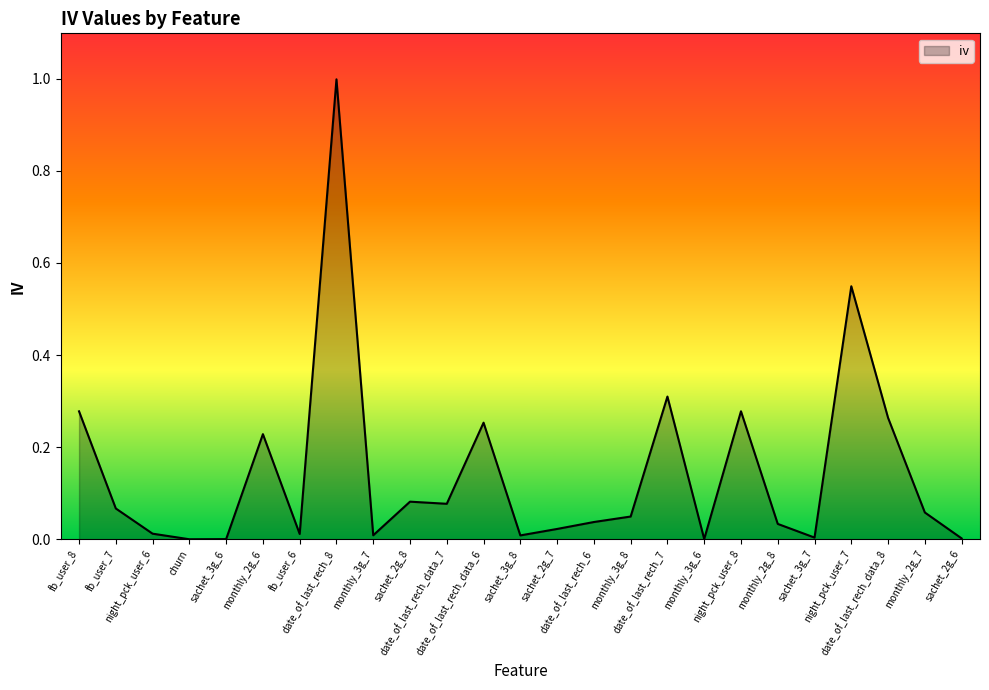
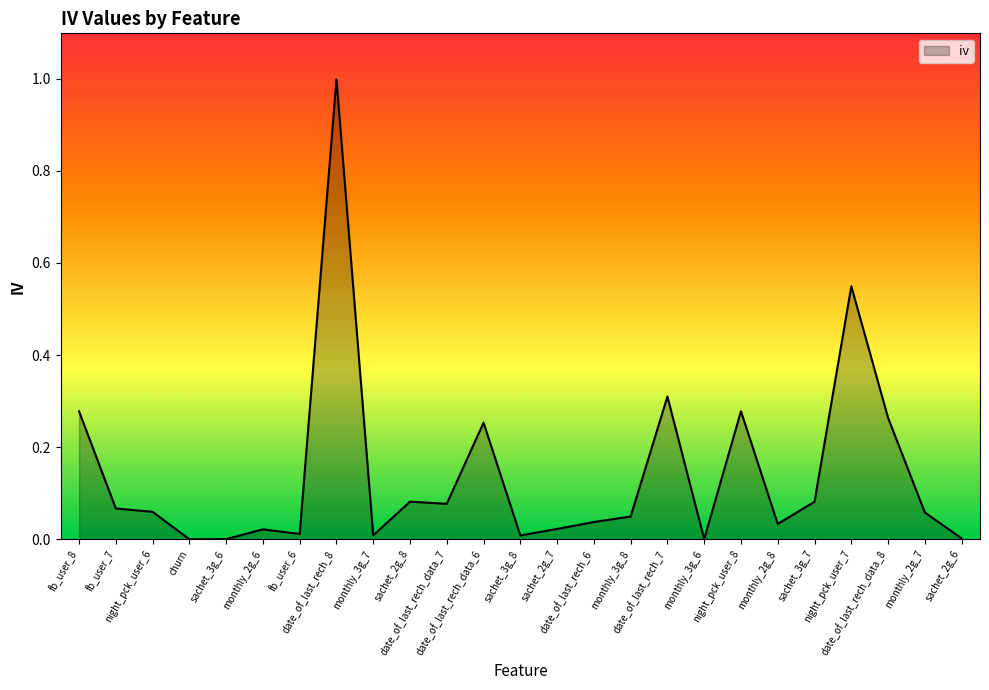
night_pck_user_6: 0.01 -> 0.06
monthly_2g_6: 0.23 -> 0.02
sachet_3g_7: 0.00 -> 0.08
